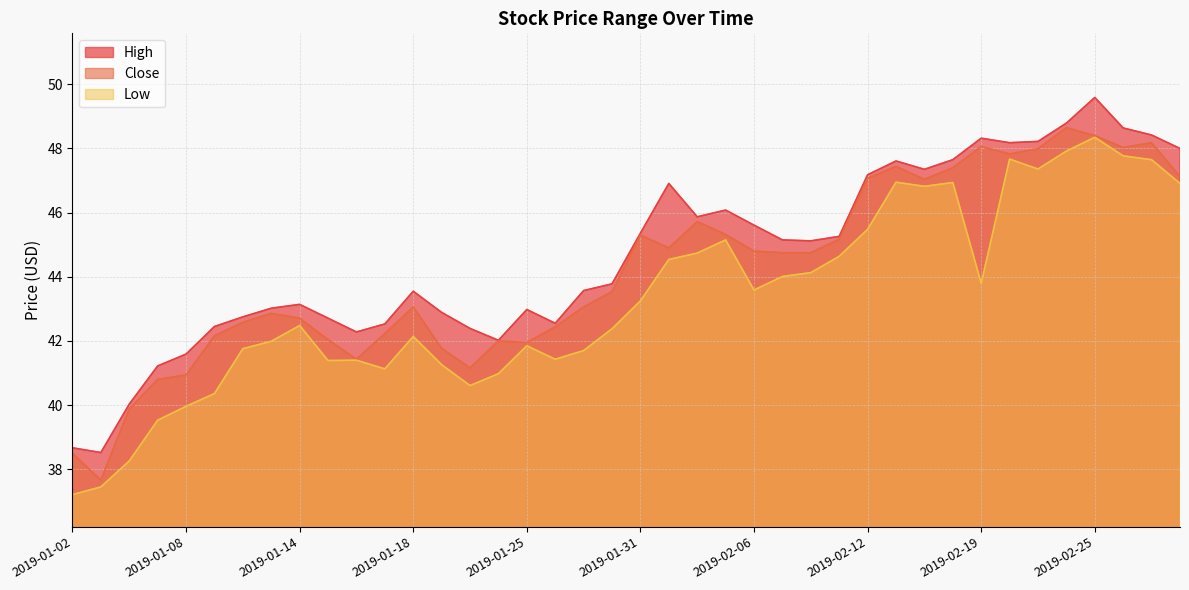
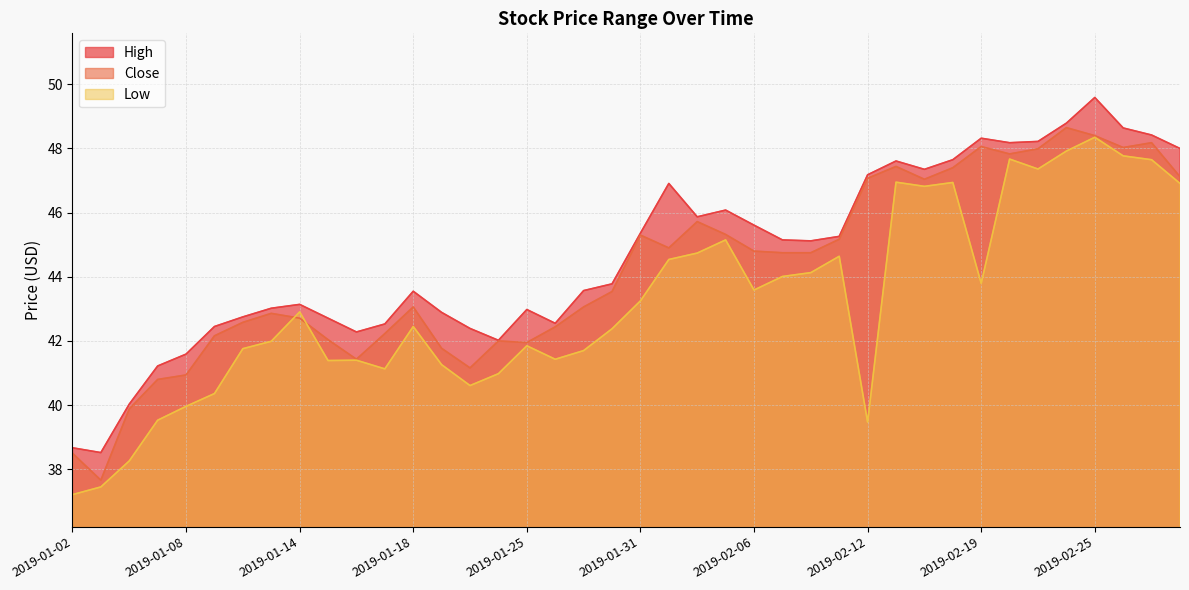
Low, 2019-01-14: 42.5 -> 42.9
Low, 2019-01-18: 42.1 -> 42.5
Low, 2019-02-12: 45.5 -> 39.5
